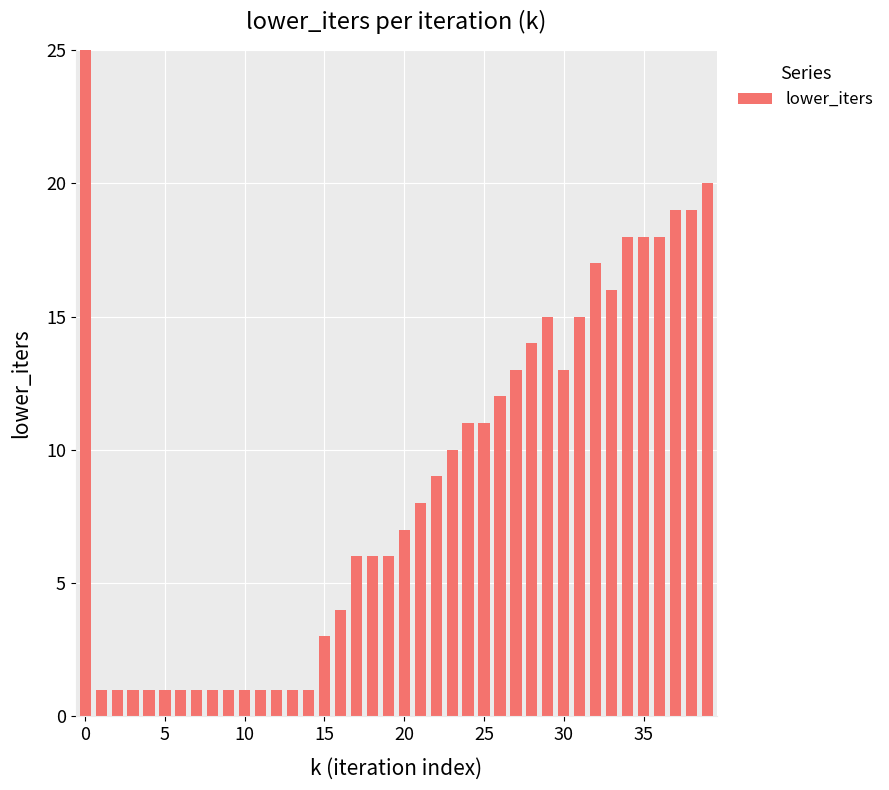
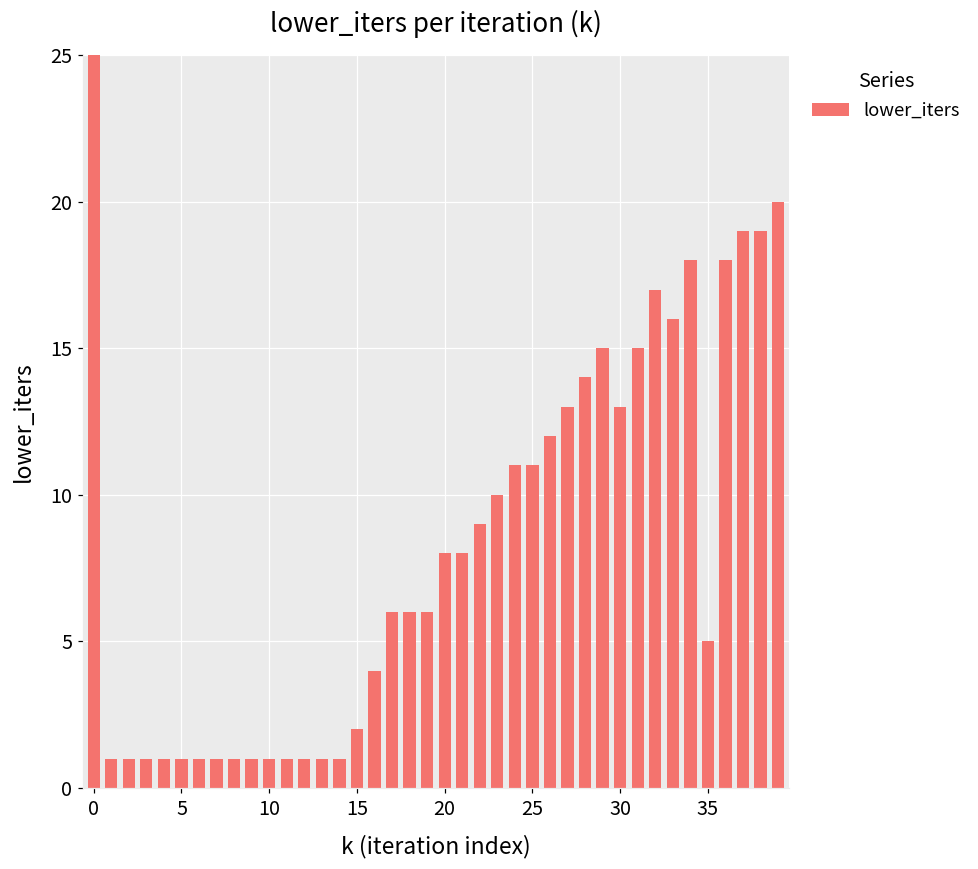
15: 3 -> 2
20: 7 -> 8
35: 18 -> 5
